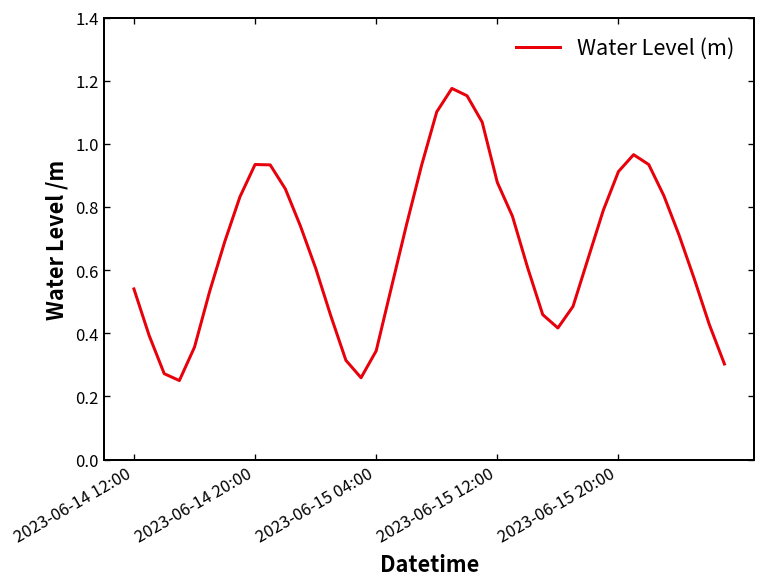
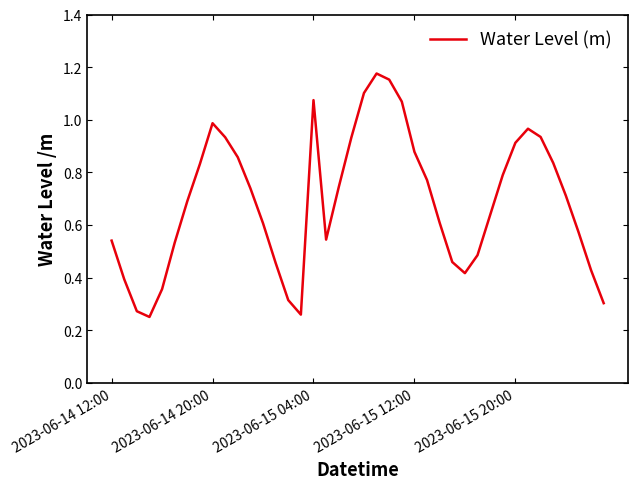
2023-06-14 20:00: 0.93 -> 0.99
2023-06-15 04:00: 0.34 -> 1.07
